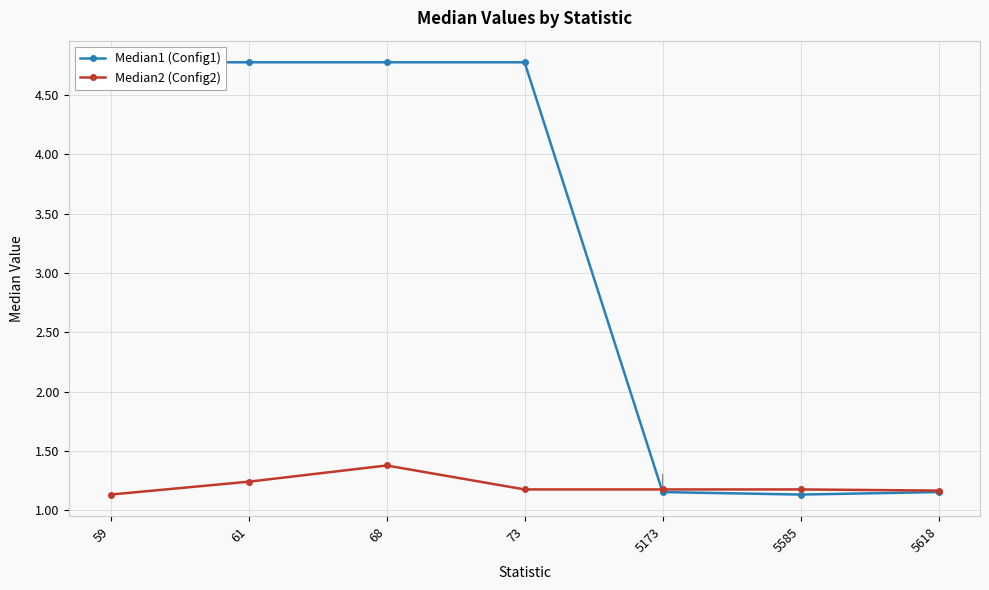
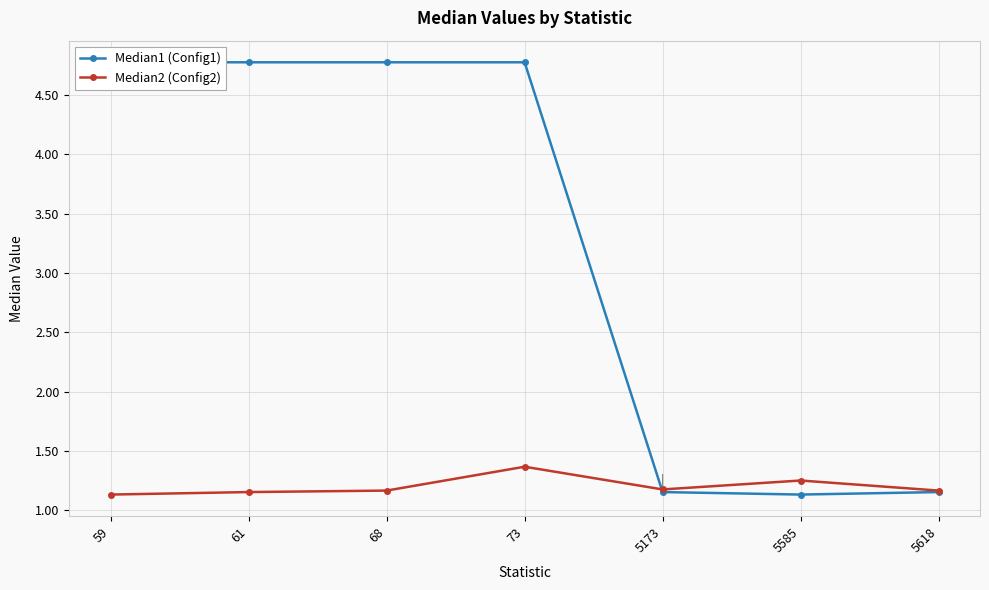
Median2 (Config2), 61: 1.24 -> 1.15
Median2 (Config2), 68: 1.38 -> 1.17
Median2 (Config2), 73: 1.18 -> 1.37
Median2 (Config2), 5585: 1.18 -> 1.25
